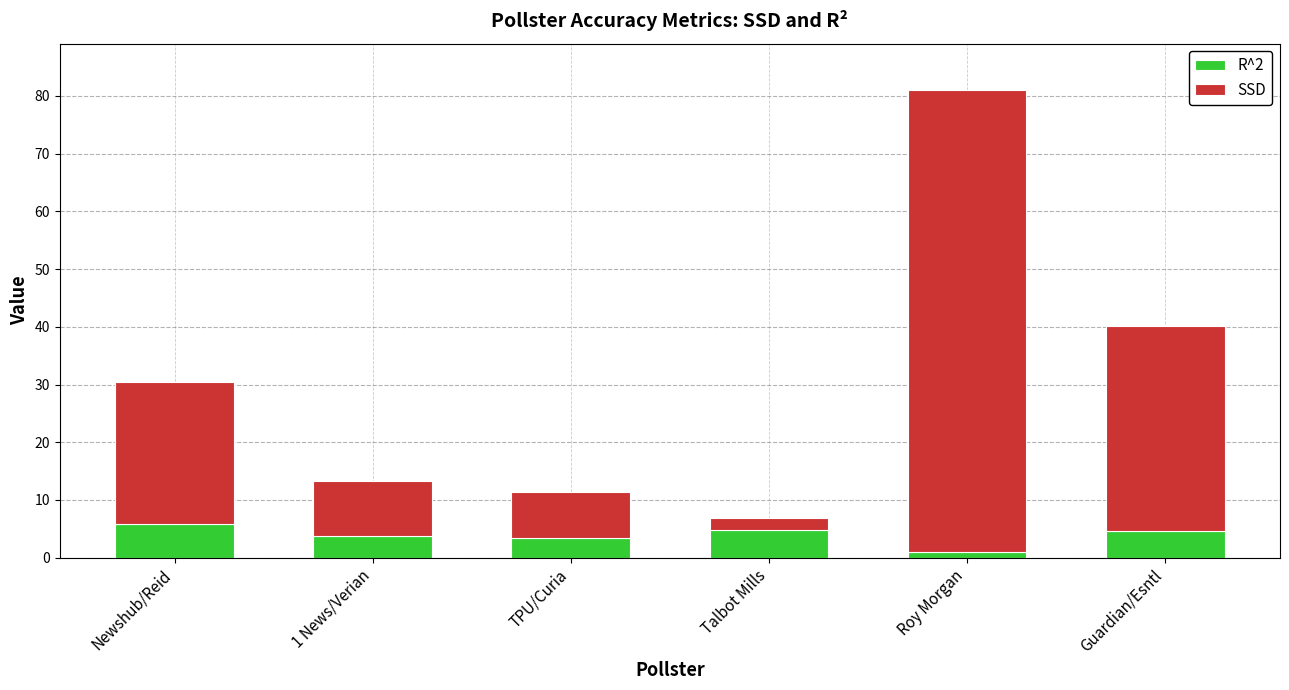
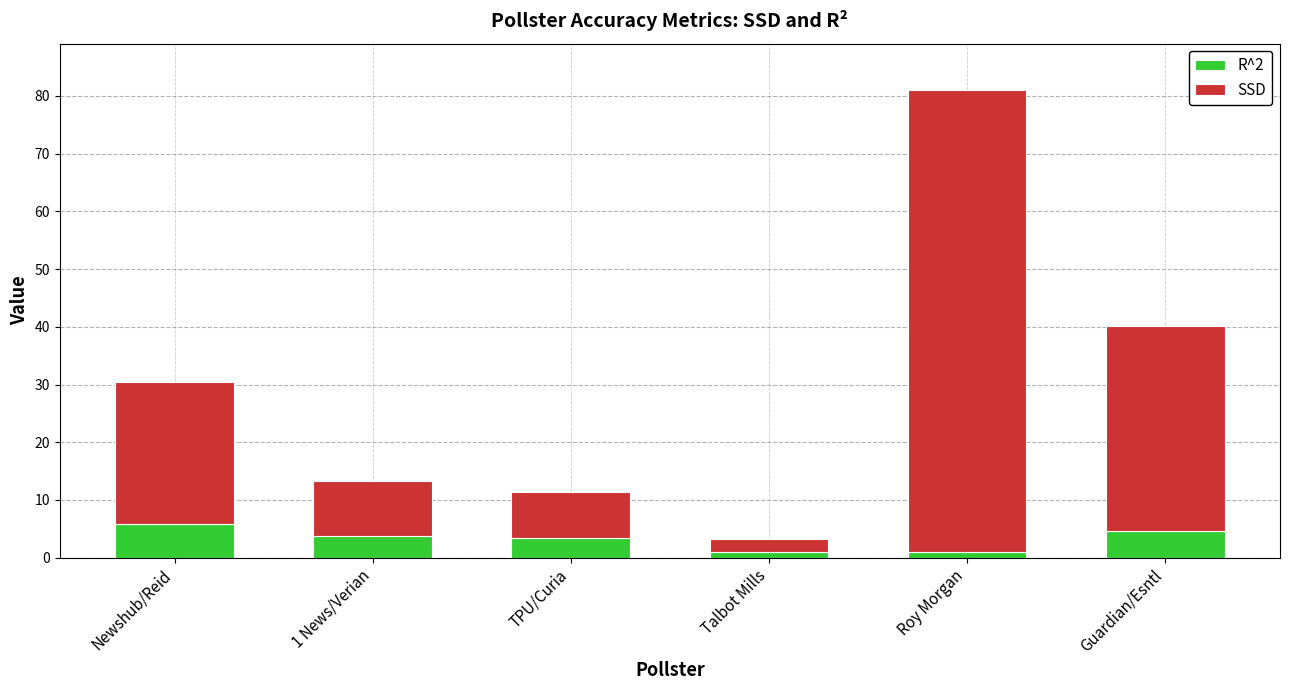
R^2, Talbot Mills: 5 -> 1
